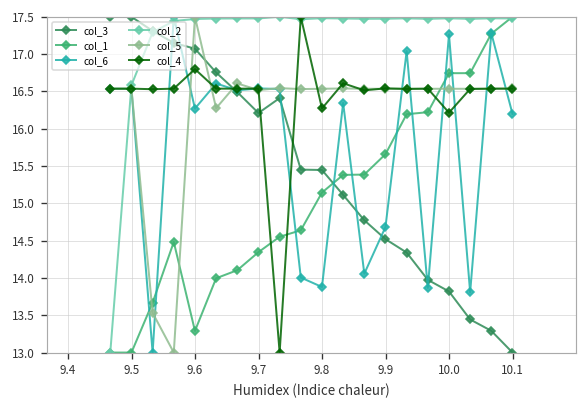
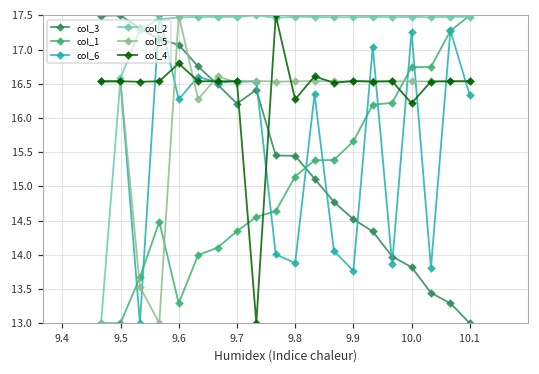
col_6, 9.9: 14.7 -> 13.8
col_6, 10.1: 16.2 -> 16.3
